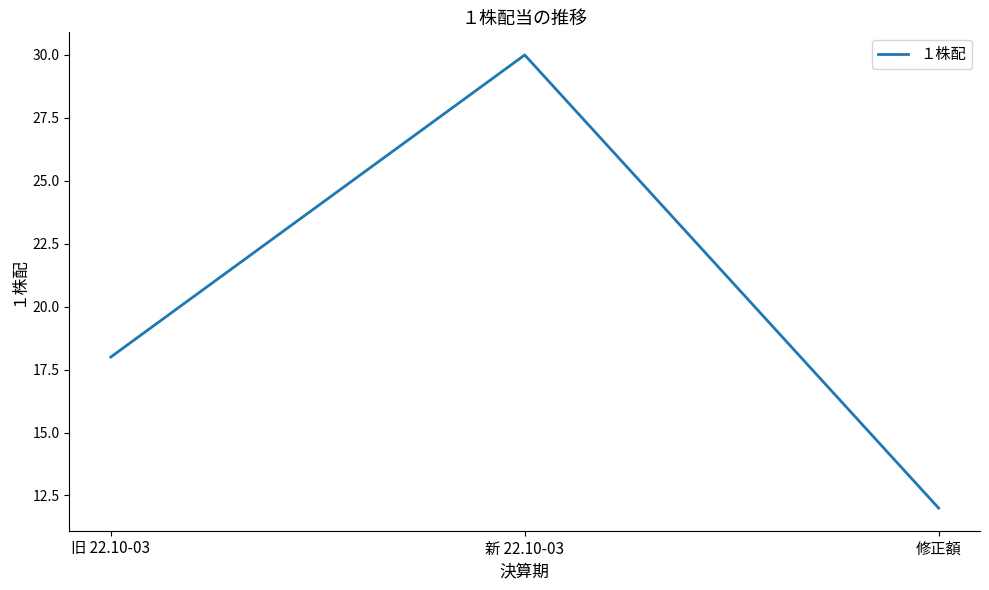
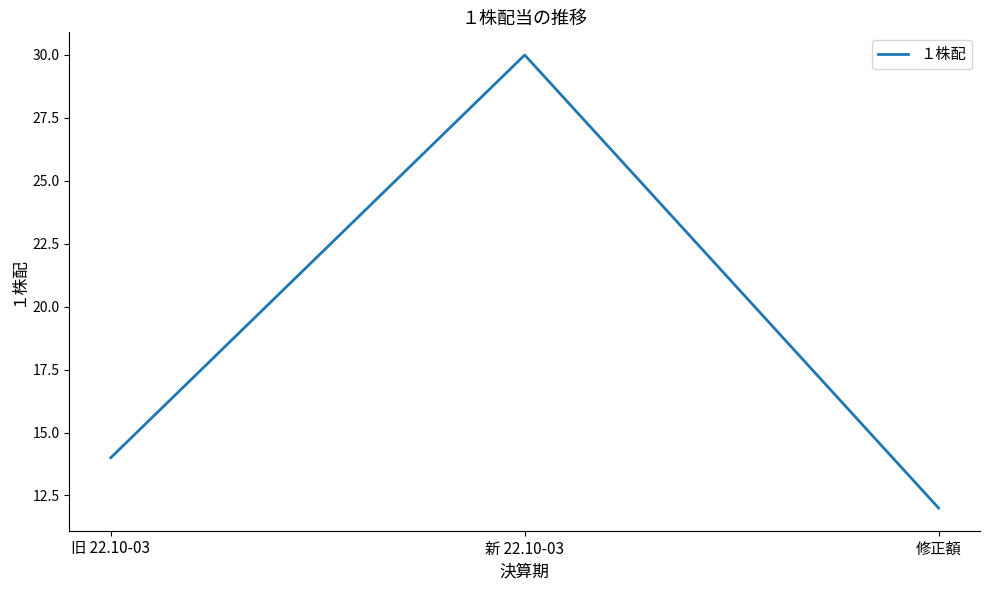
旧 22.10-03: 18 -> 14
